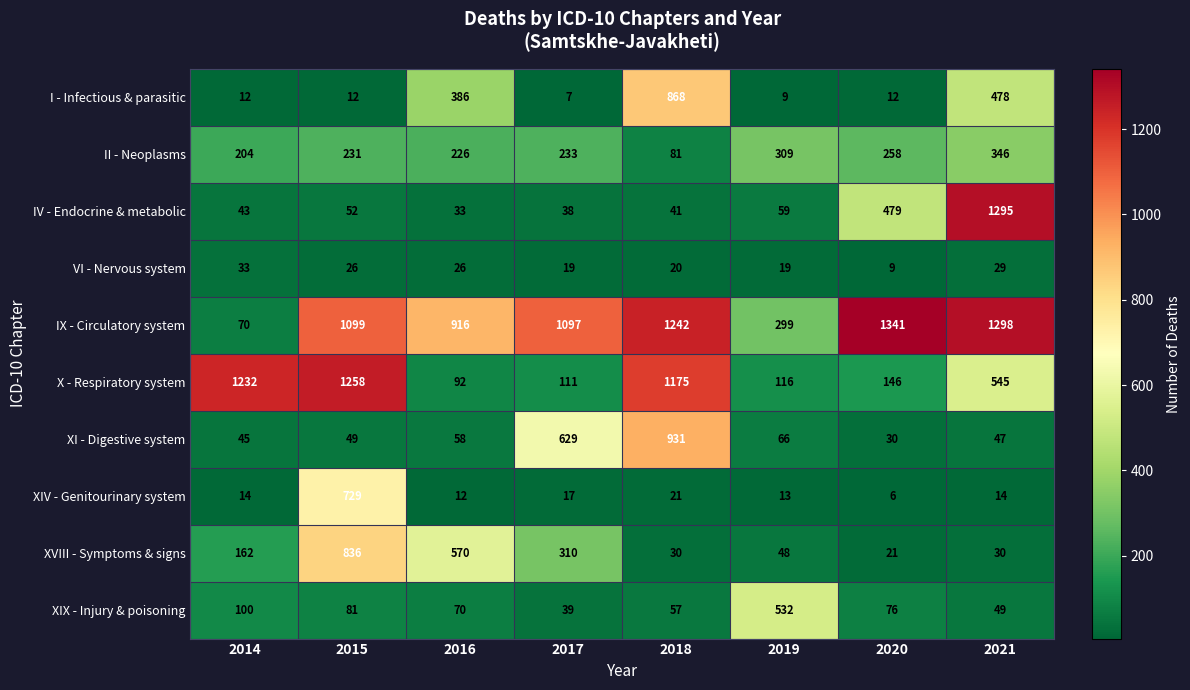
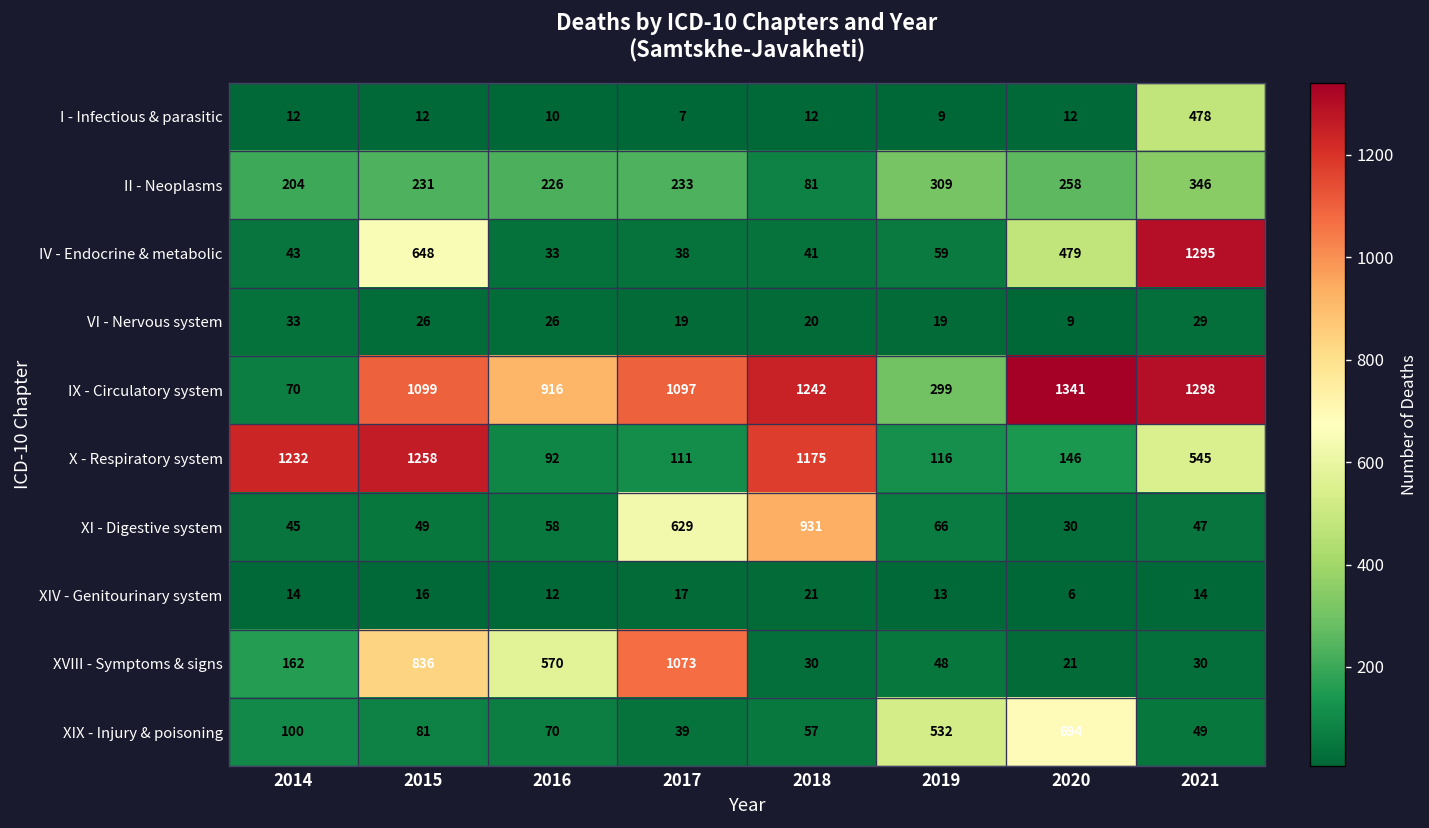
I - Infectious & parasitic, 2016: 386 -> 10
I - Infectious & parasitic, 2018: 868 -> 12
IV - Endocrine & metabolic, 2015: 52 -> 648
XIV - Genitourinary system, 2015: 729 -> 16
XVIII - Symptoms & signs, 2017: 310 -> 1073
XIX - Injury & poisoning, 2020: 76 -> 694
